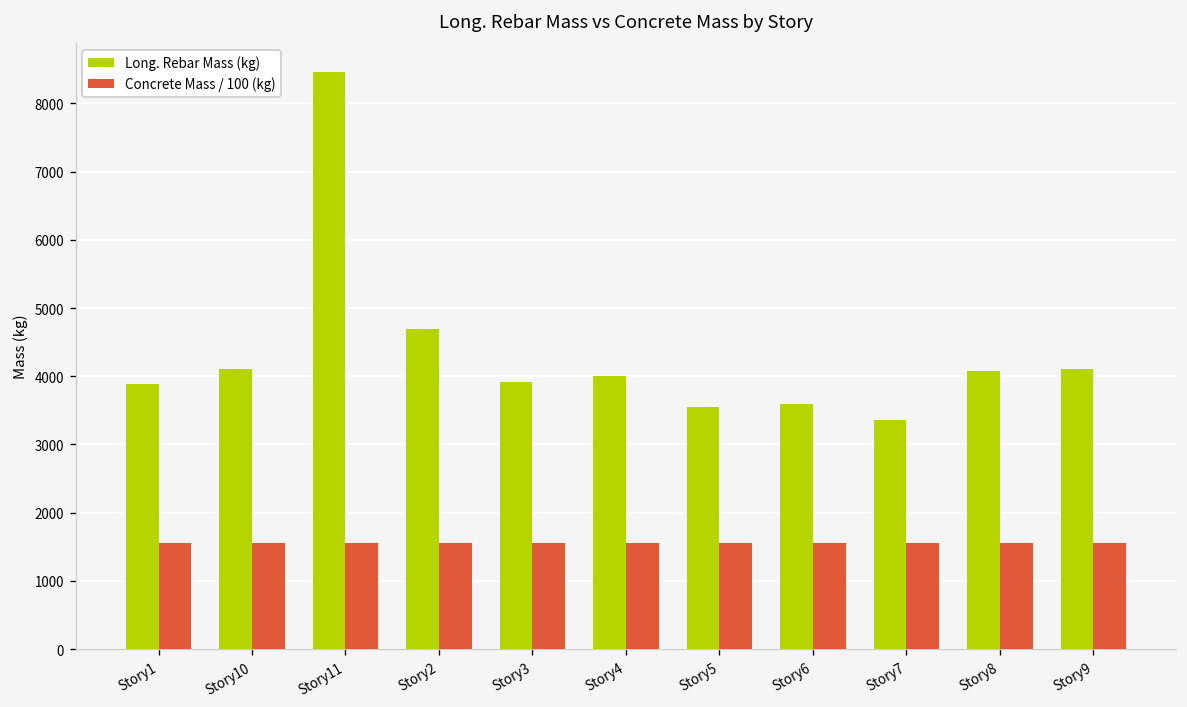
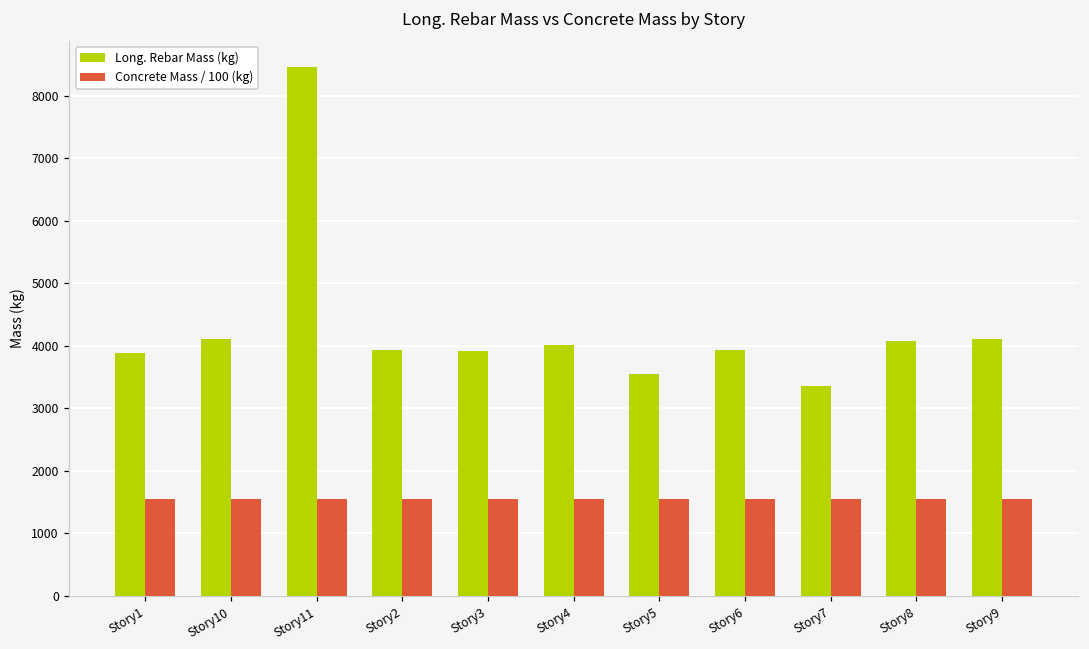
Long. Rebar Mass (kg), Story2: 4700 -> 3900
Long. Rebar Mass (kg), Story6: 3600 -> 3900
